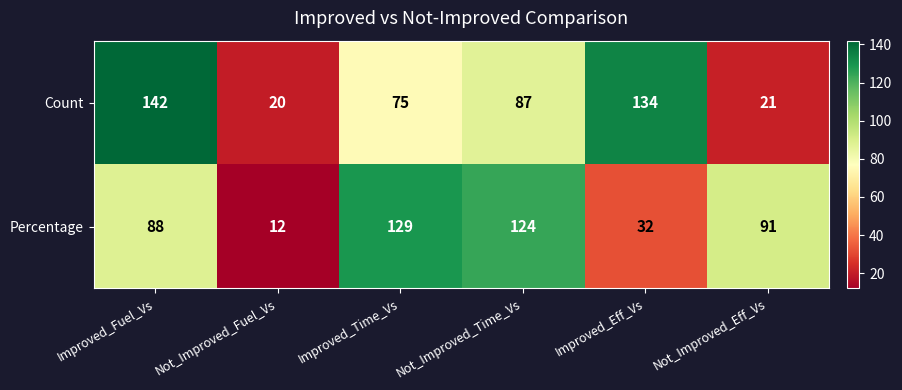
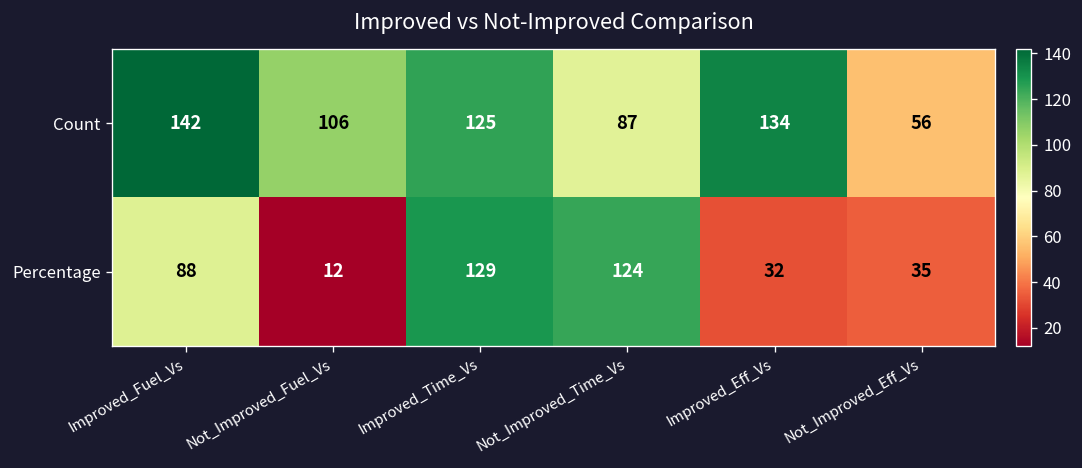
Count, Not_Improved_Fuel_Vs: 20 -> 106
Count, Improved_Time_Vs: 75 -> 125
Count, Not_Improved_Eff_Vs: 21 -> 56
Percentage, Not_Improved_Eff_Vs: 91 -> 35
